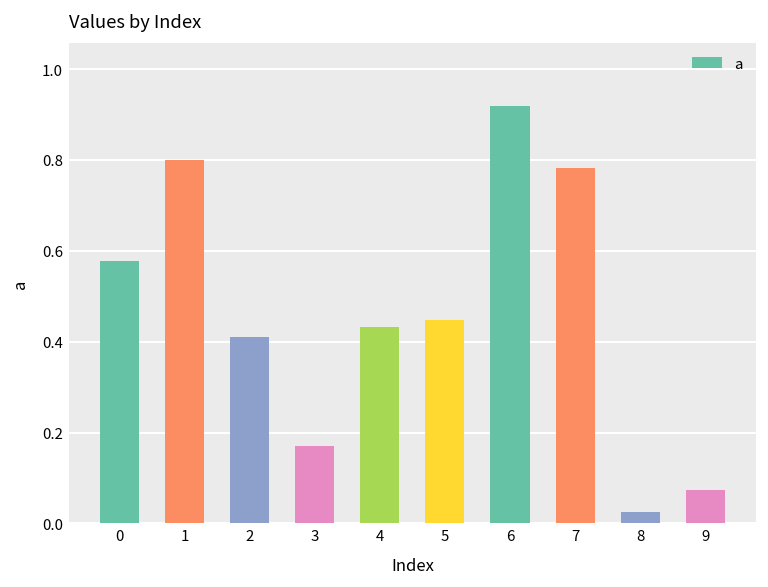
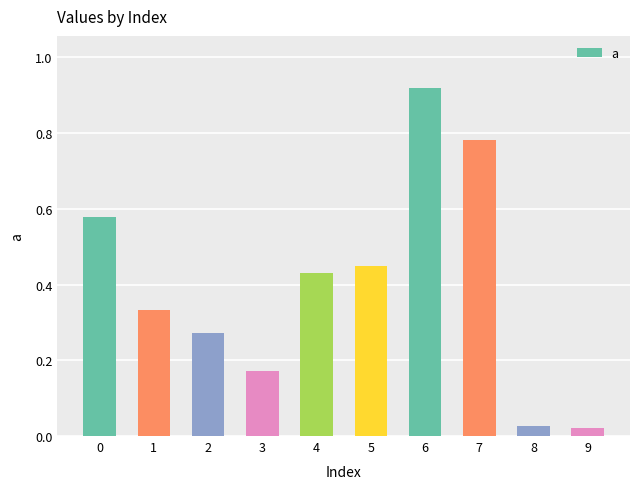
1: 0.80 -> 0.33
2: 0.41 -> 0.27
9: 0.07 -> 0.02
